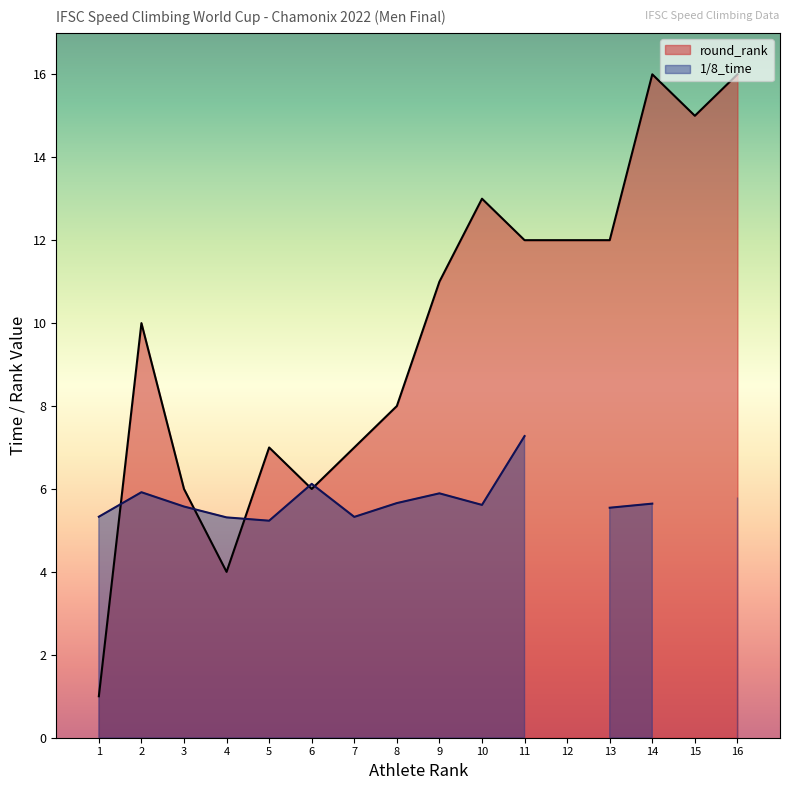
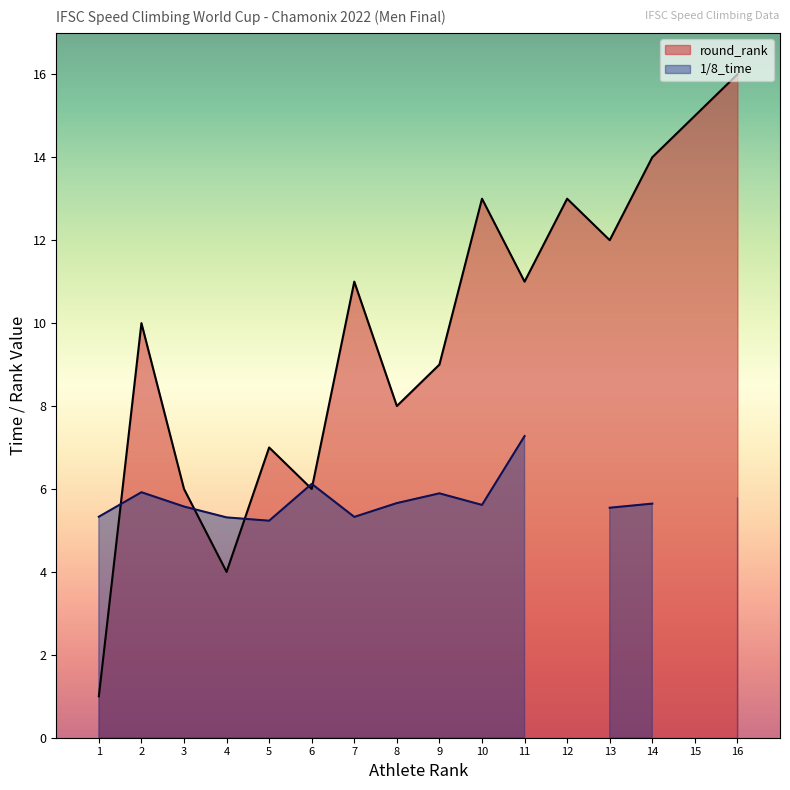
round_rank, 7: 7 -> 11
round_rank, 9: 11 -> 9
round_rank, 11: 12 -> 11
round_rank, 12: 12 -> 13
round_rank, 14: 16 -> 14
